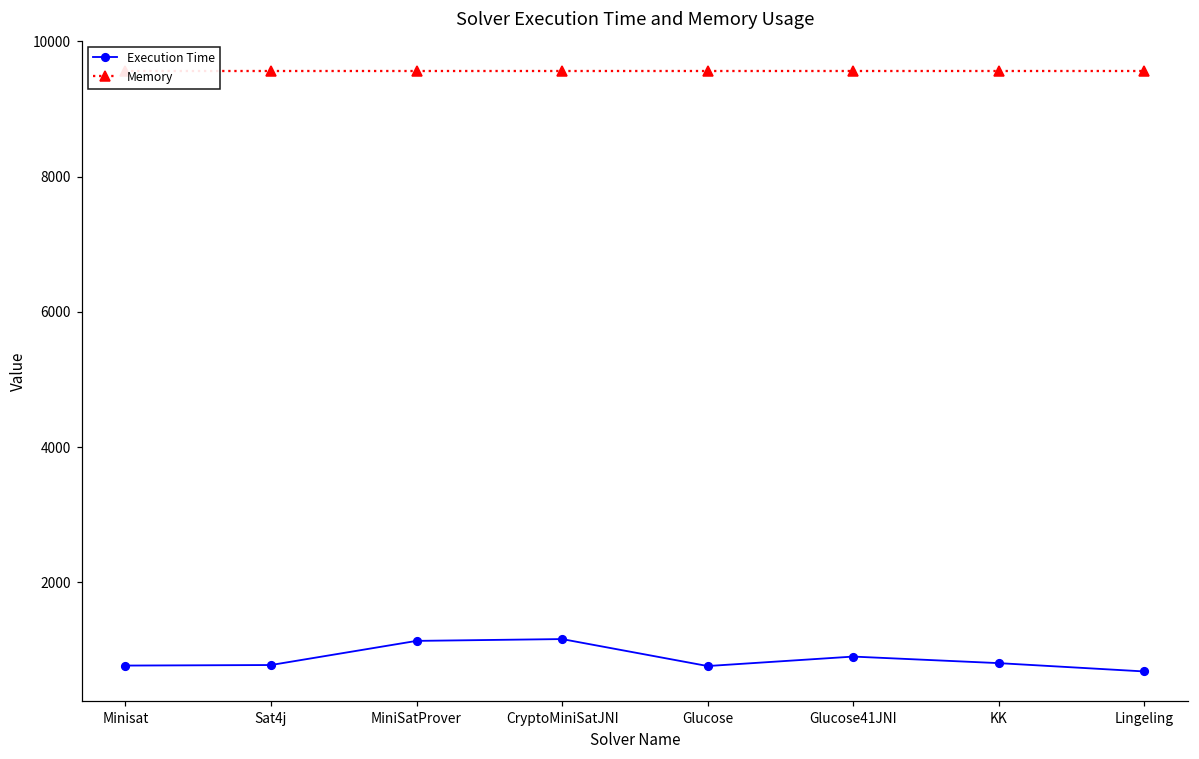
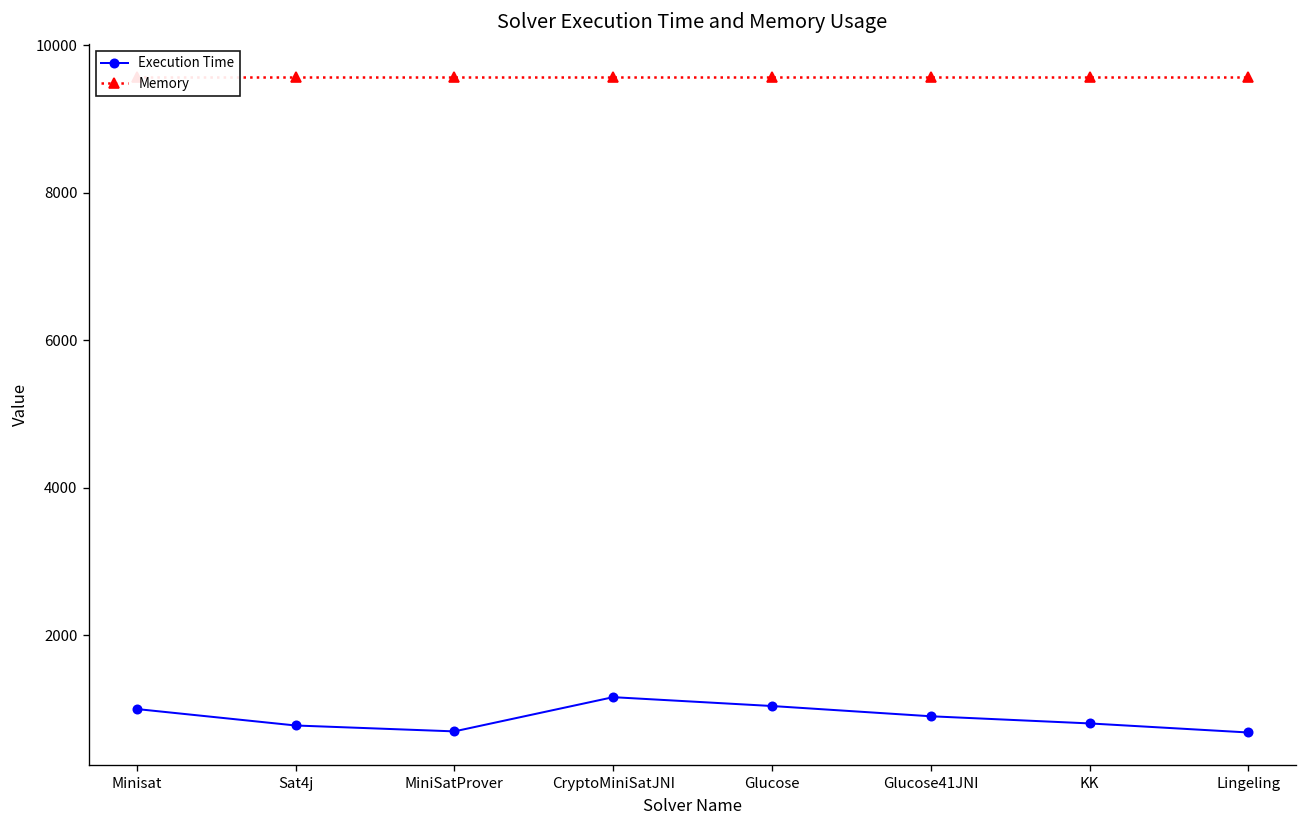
Execution Time, Minisat: 800 -> 1000
Execution Time, MiniSatProver: 1100 -> 700
Execution Time, Glucose: 800 -> 1000
